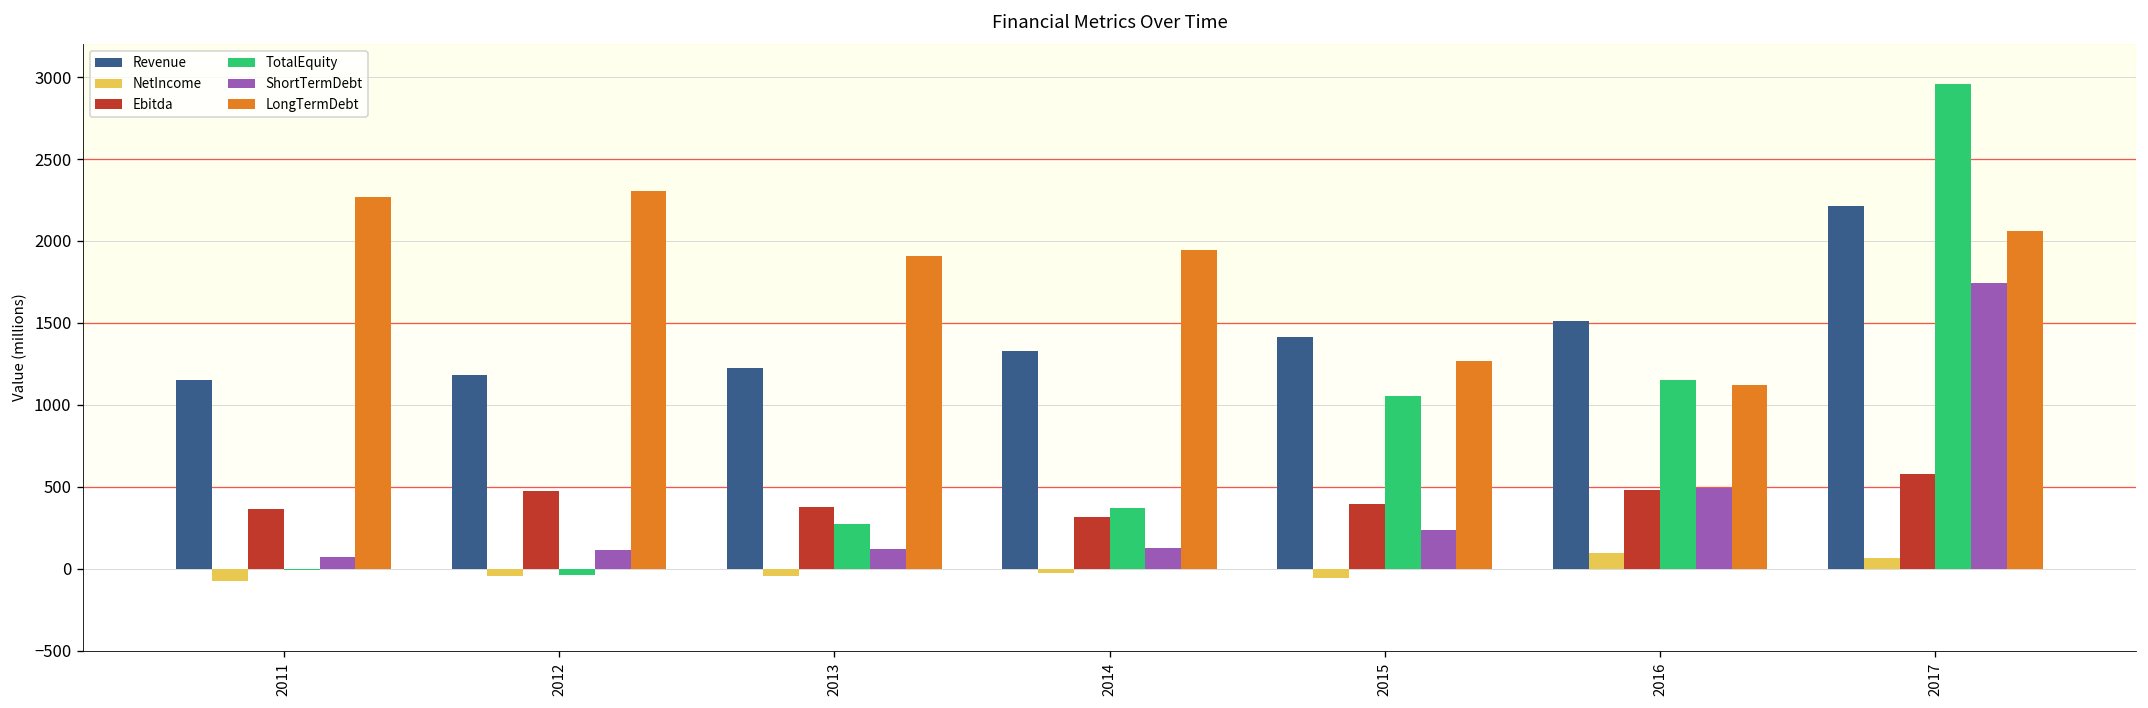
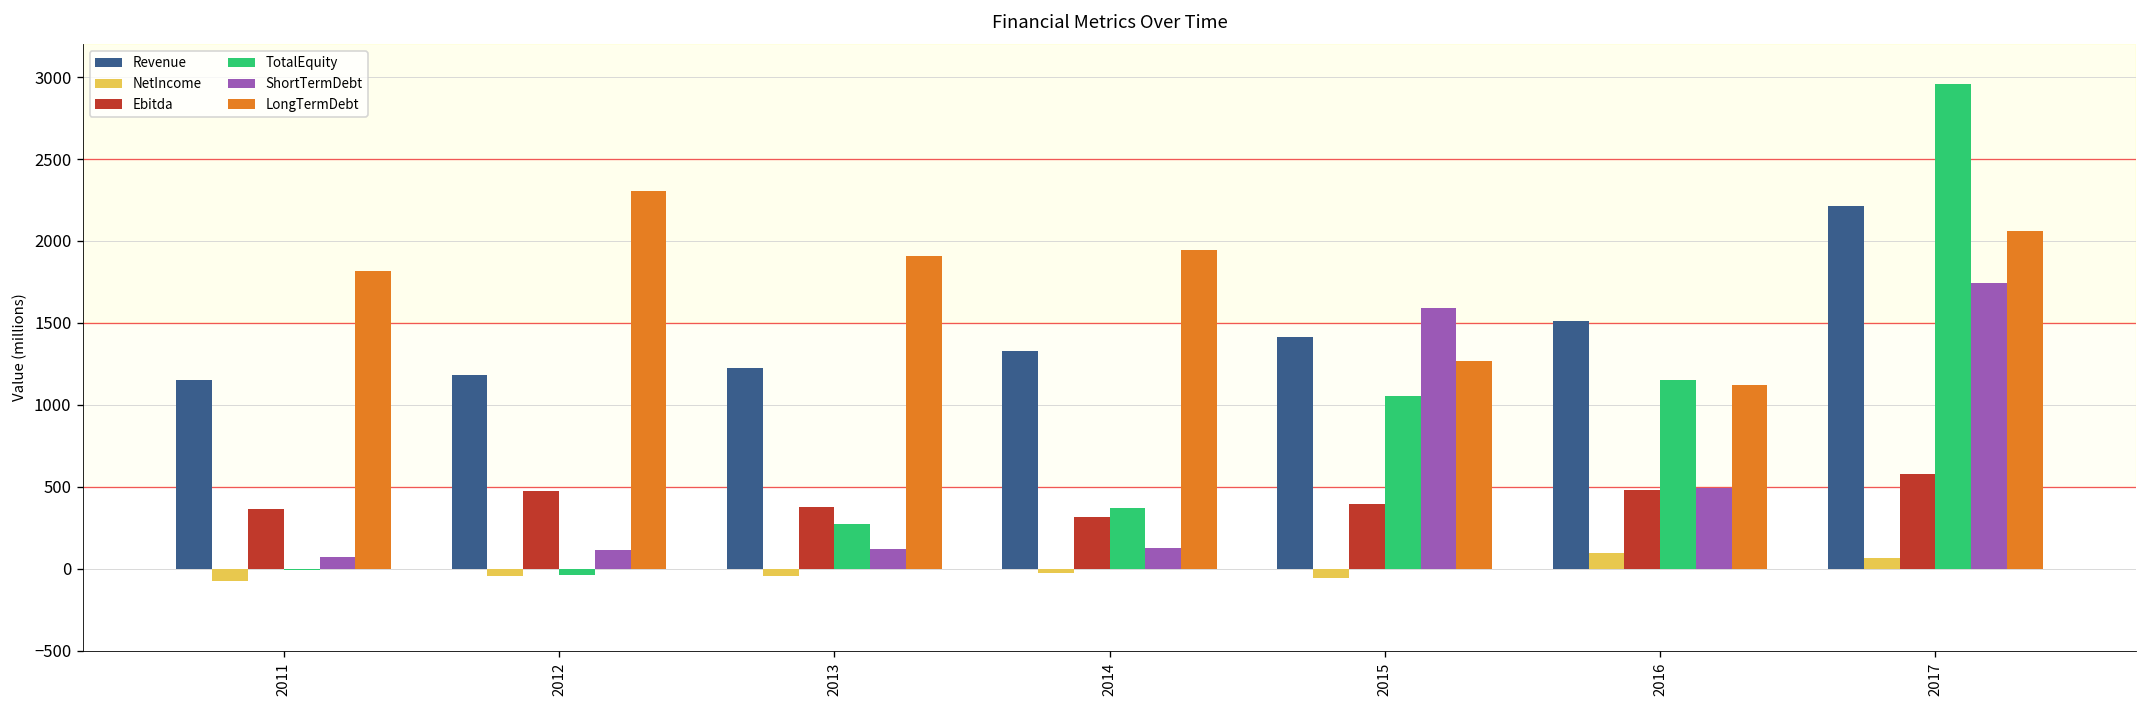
LongTermDebt, 2011: 2270 -> 1810
ShortTermDebt, 2015: 240 -> 1590
